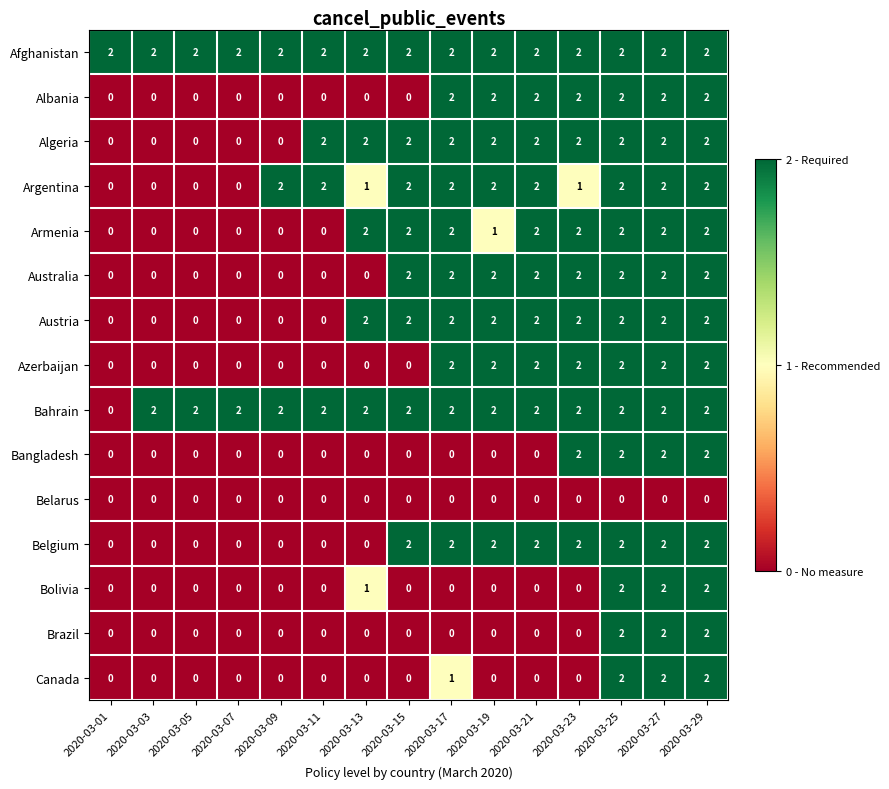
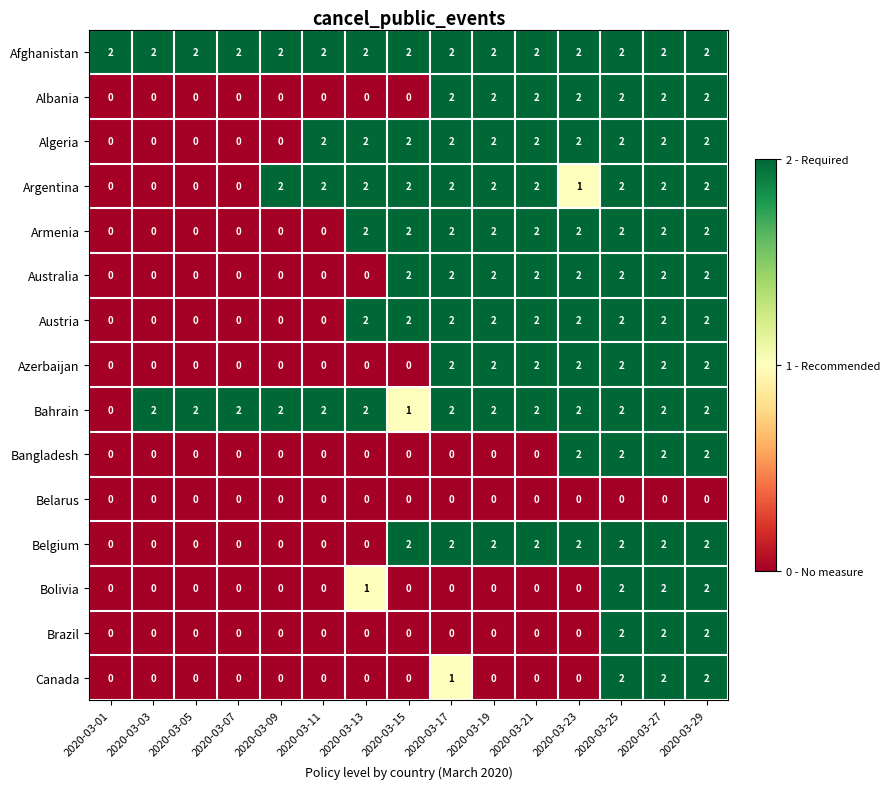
Argentina, 2020-03-13: 1 -> 2
Armenia, 2020-03-19: 1 -> 2
Bahrain, 2020-03-15: 2 -> 1
